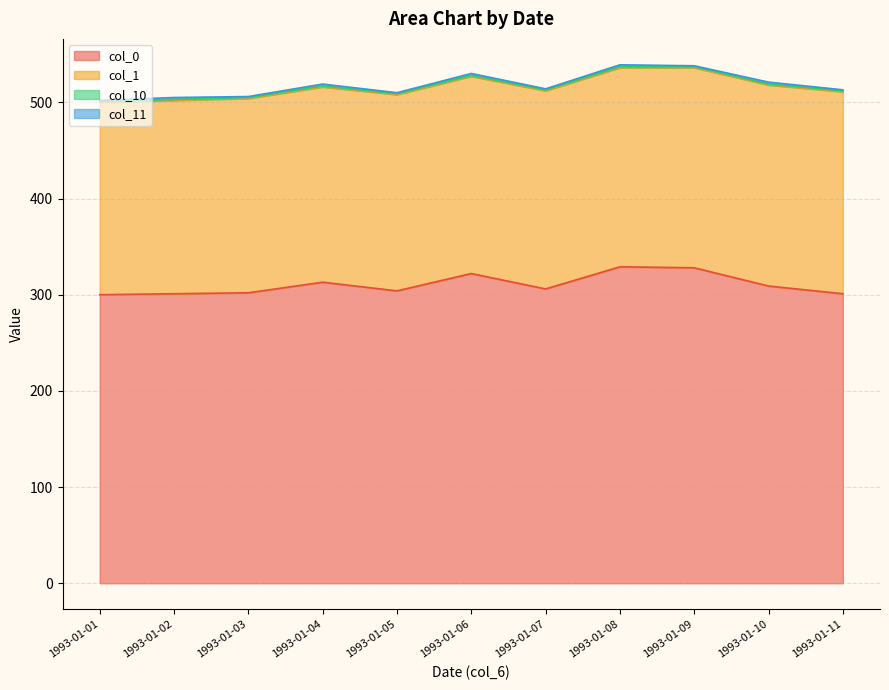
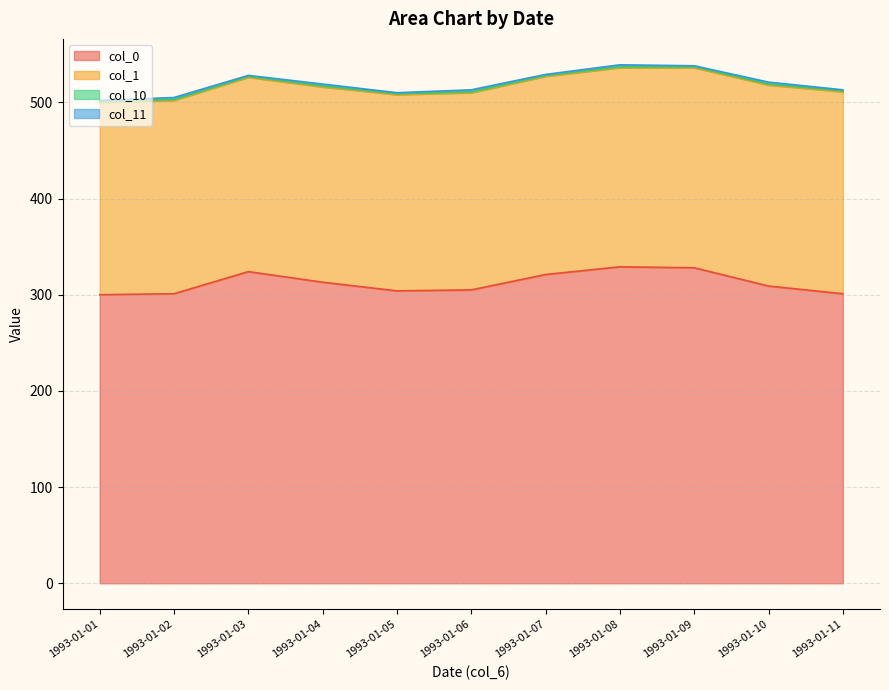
col_0, 1993-01-03: 300 -> 320
col_0, 1993-01-06: 320 -> 310
col_0, 1993-01-07: 310 -> 320
